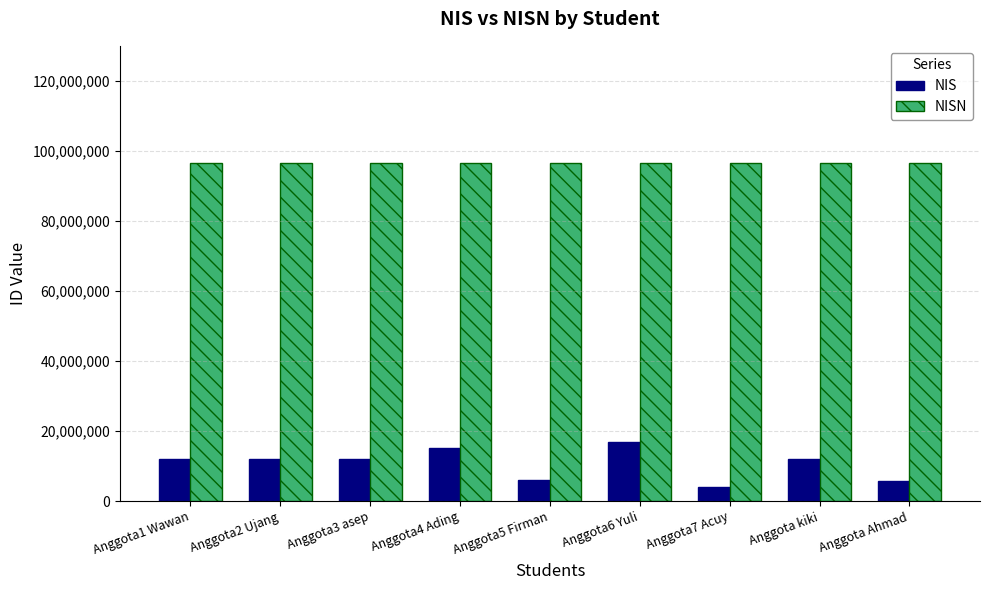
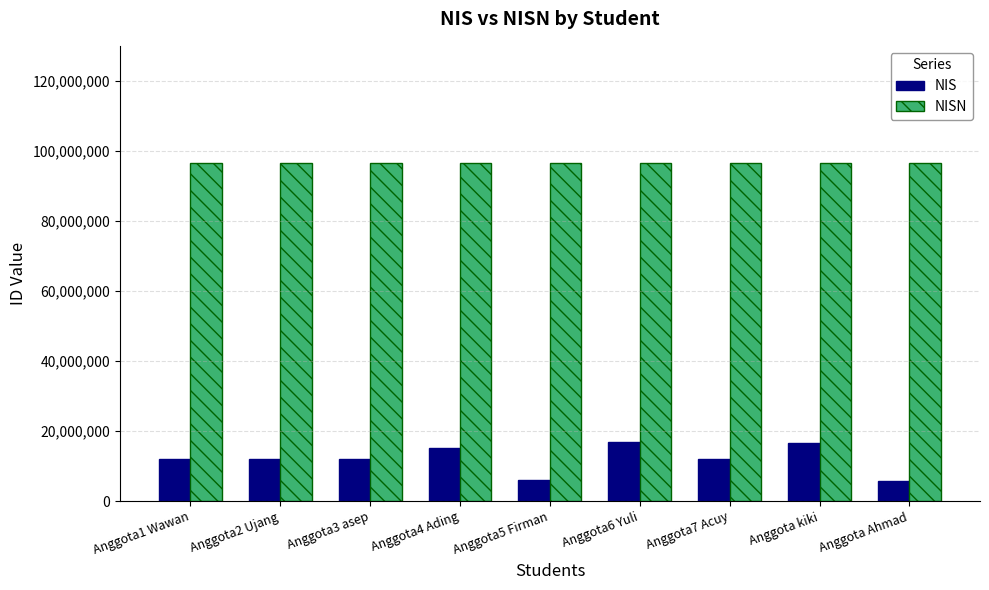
NIS, Anggota7 Acuy: 4,000,000 -> 12,000,000
NIS, Anggota kiki: 12,000,000 -> 16,000,000
